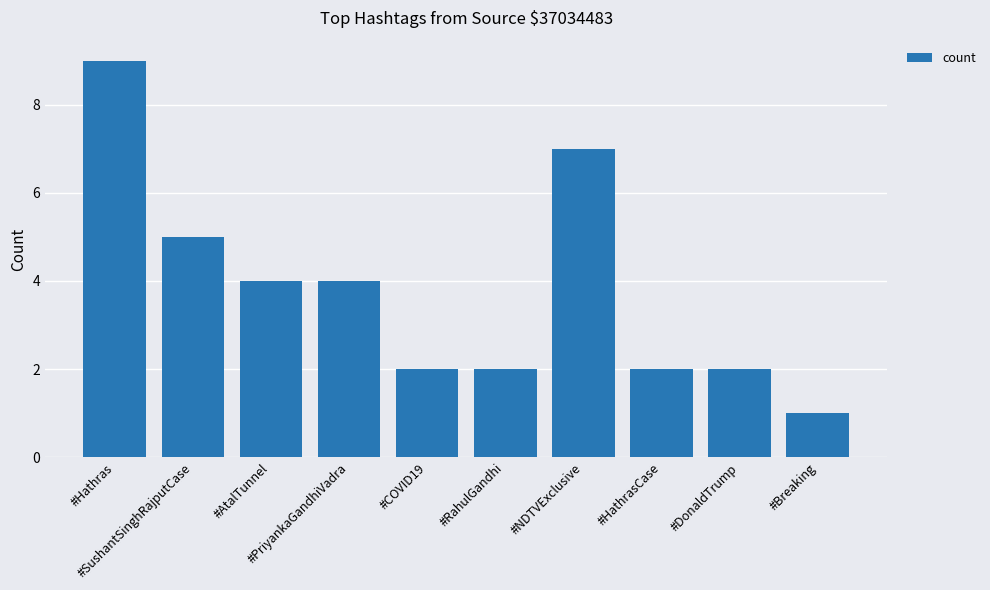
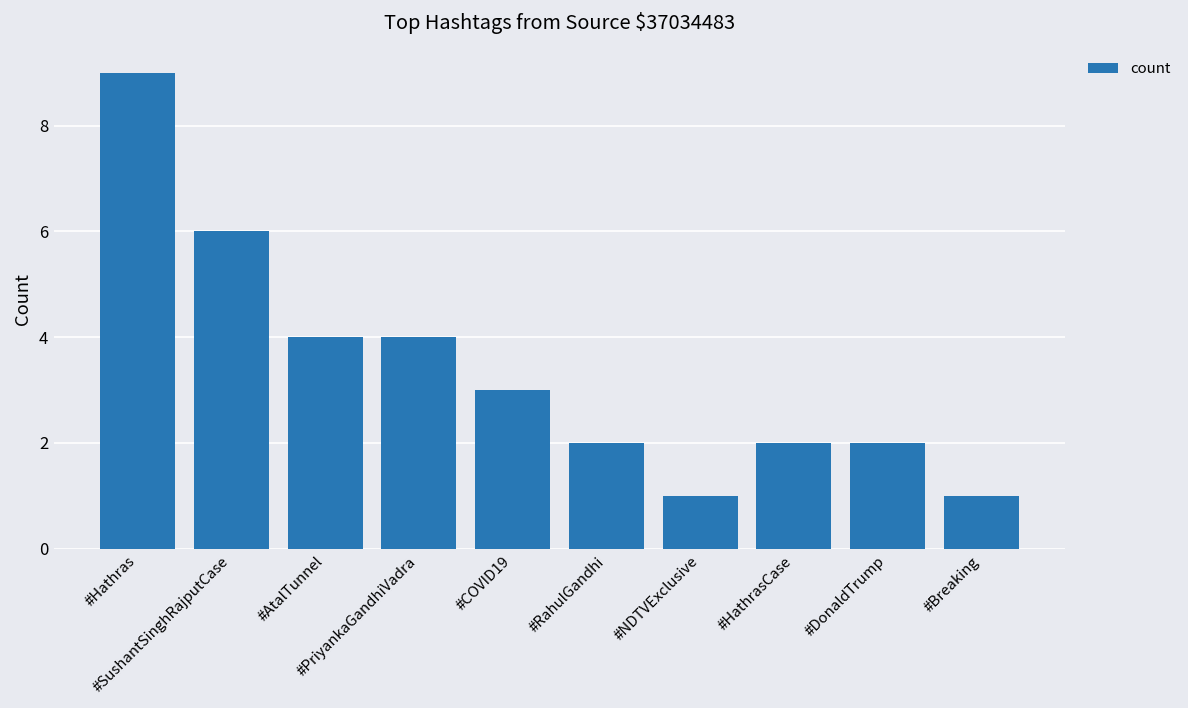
#SushantSinghRajputCase: 5 -> 6
#COVID19: 2 -> 3
#NDTVExclusive: 7 -> 1
